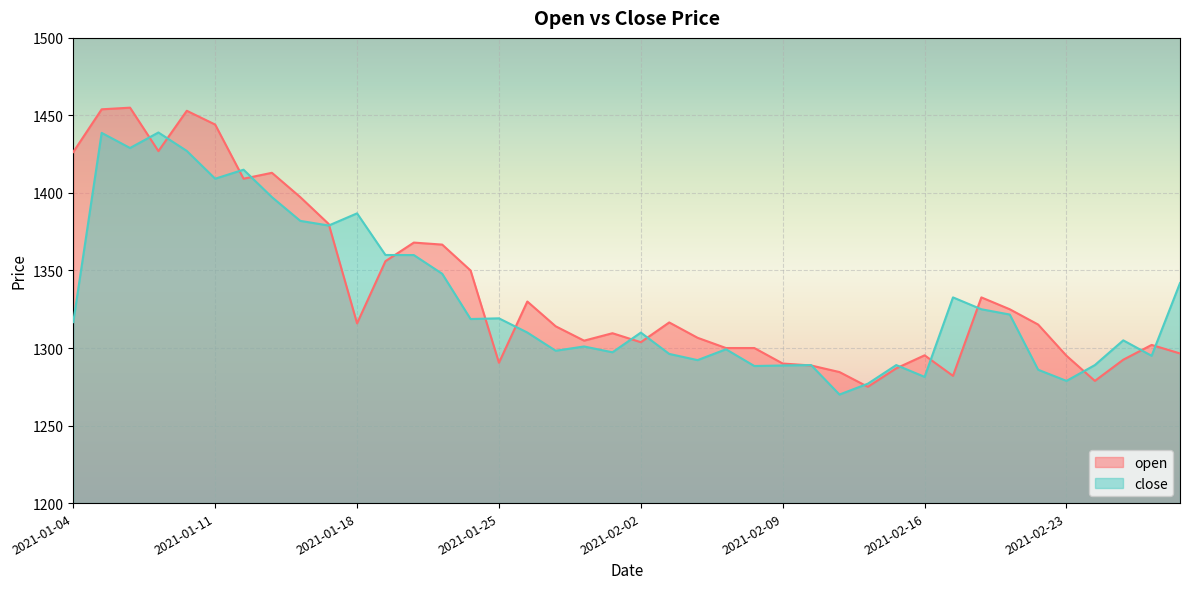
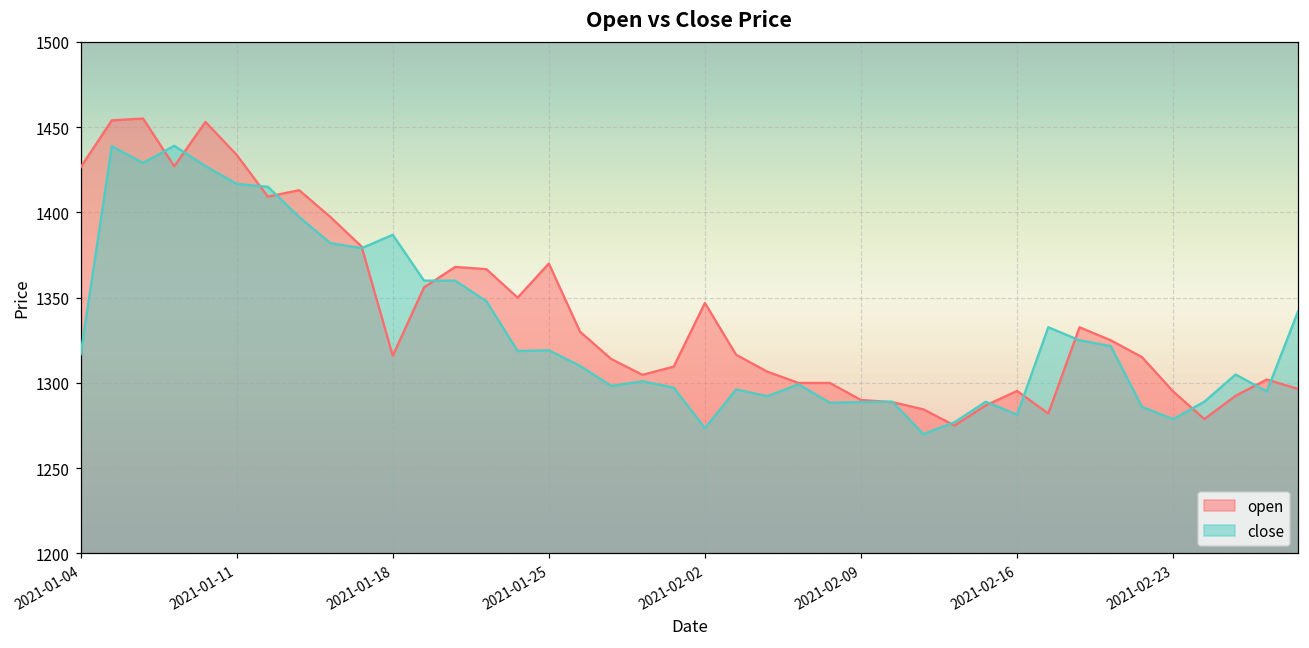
open, 2021-01-11: 1444 -> 1434
close, 2021-01-11: 1409 -> 1417
open, 2021-01-25: 1291 -> 1370
open, 2021-02-02: 1304 -> 1347
close, 2021-02-02: 1310 -> 1273
